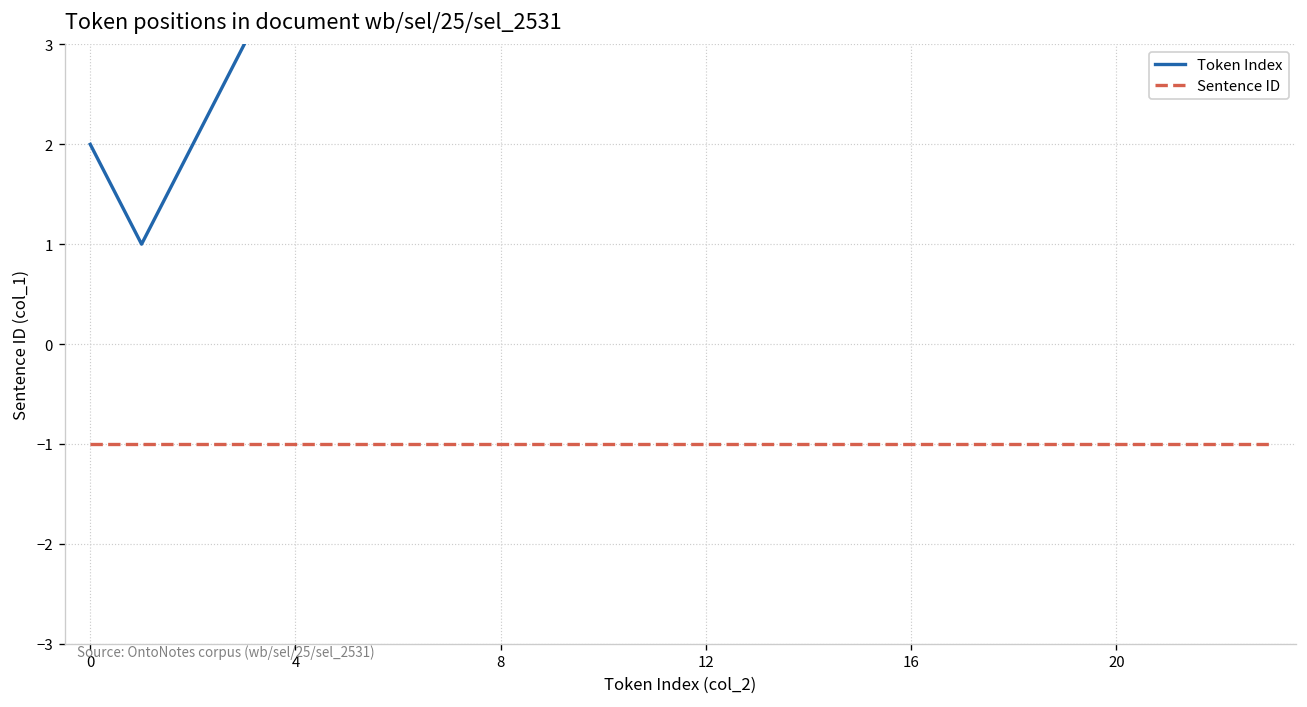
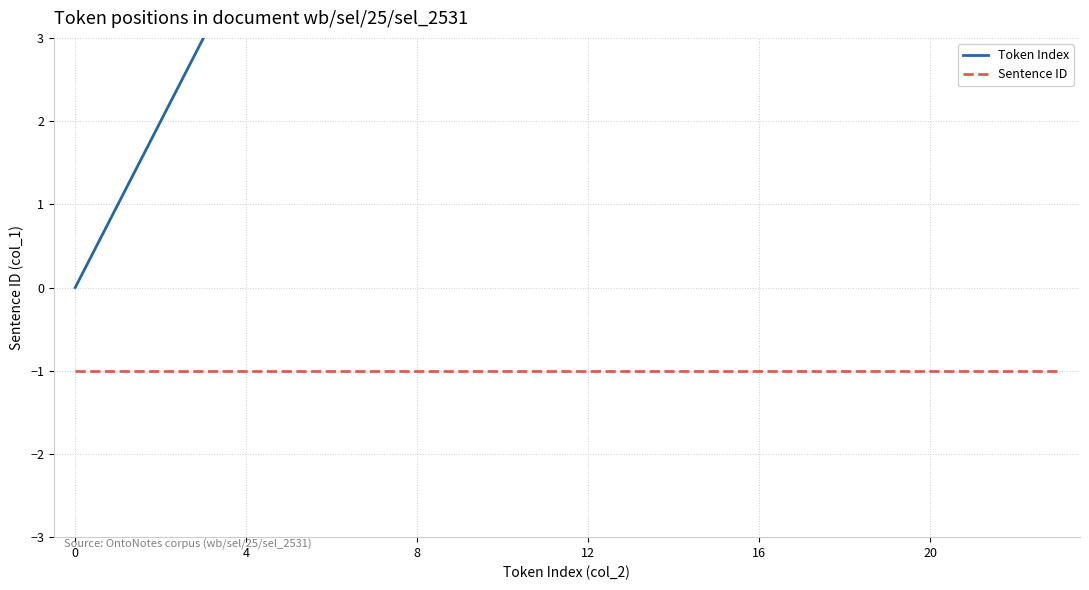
Token Index, 0: 2 -> 0
